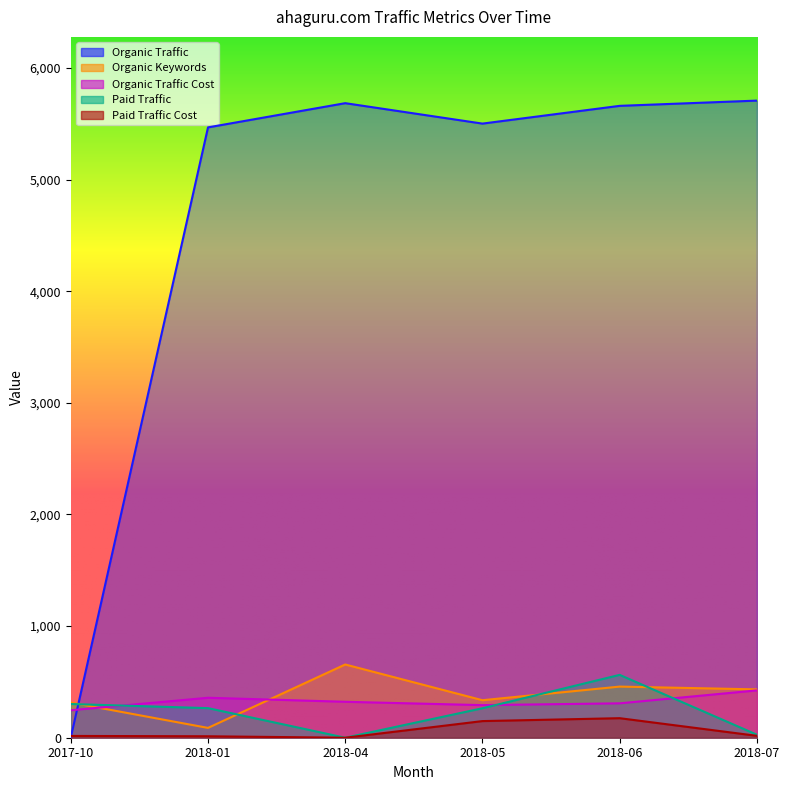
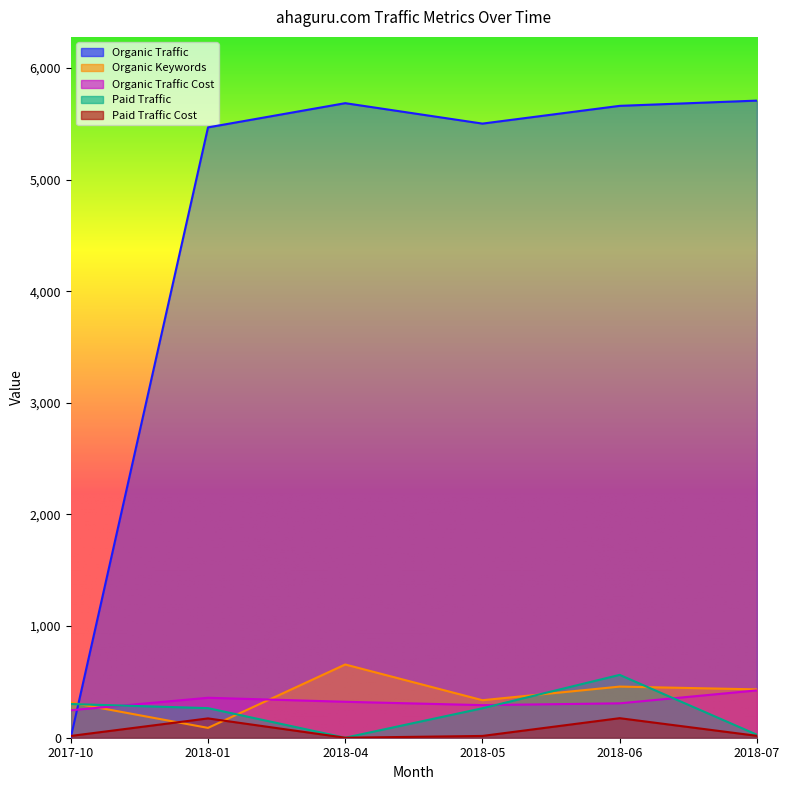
Paid Traffic Cost, 2018-01: 10 -> 170
Paid Traffic Cost, 2018-05: 150 -> 20
